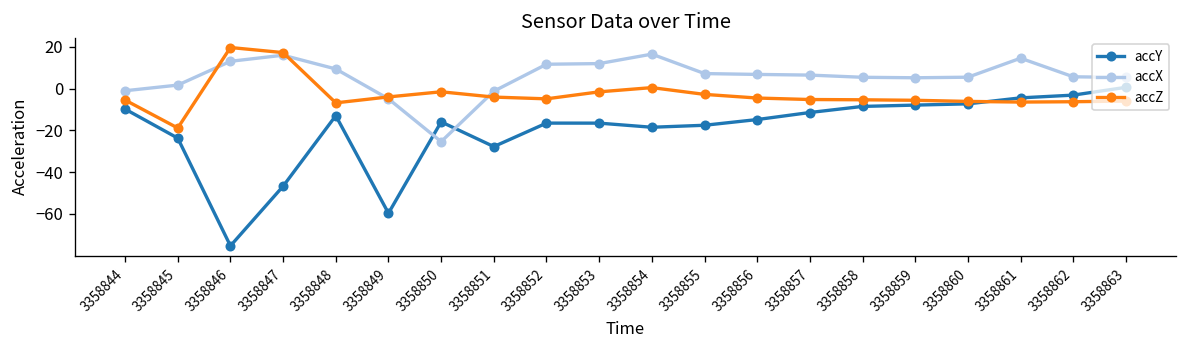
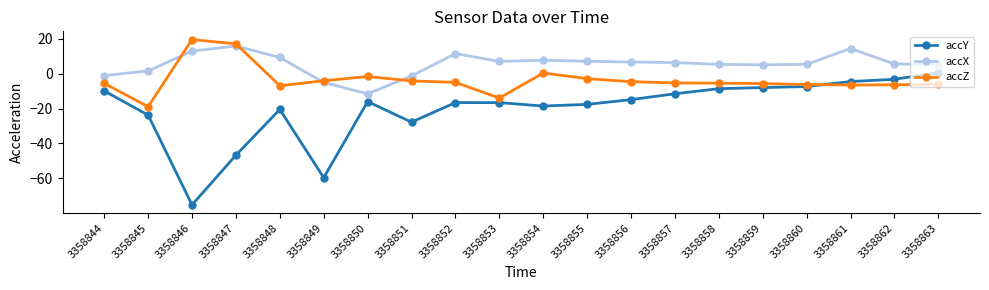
accY, 3358848: -13 -> -20
accX, 3358850: -25 -> -12
accX, 3358853: 12 -> 7
accZ, 3358853: -2 -> -14
accX, 3358854: 16 -> 8
